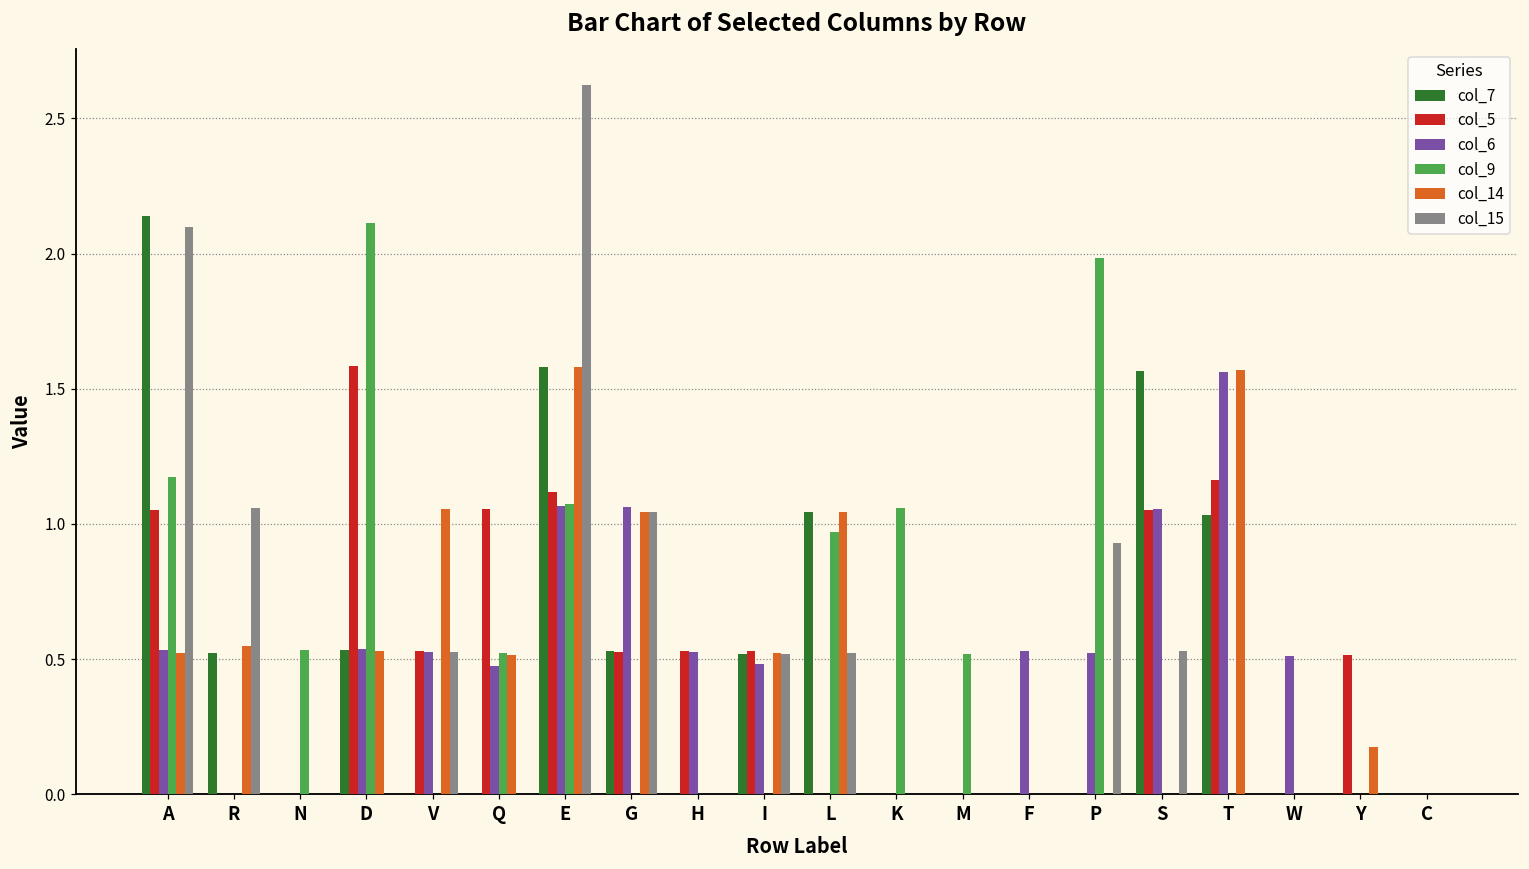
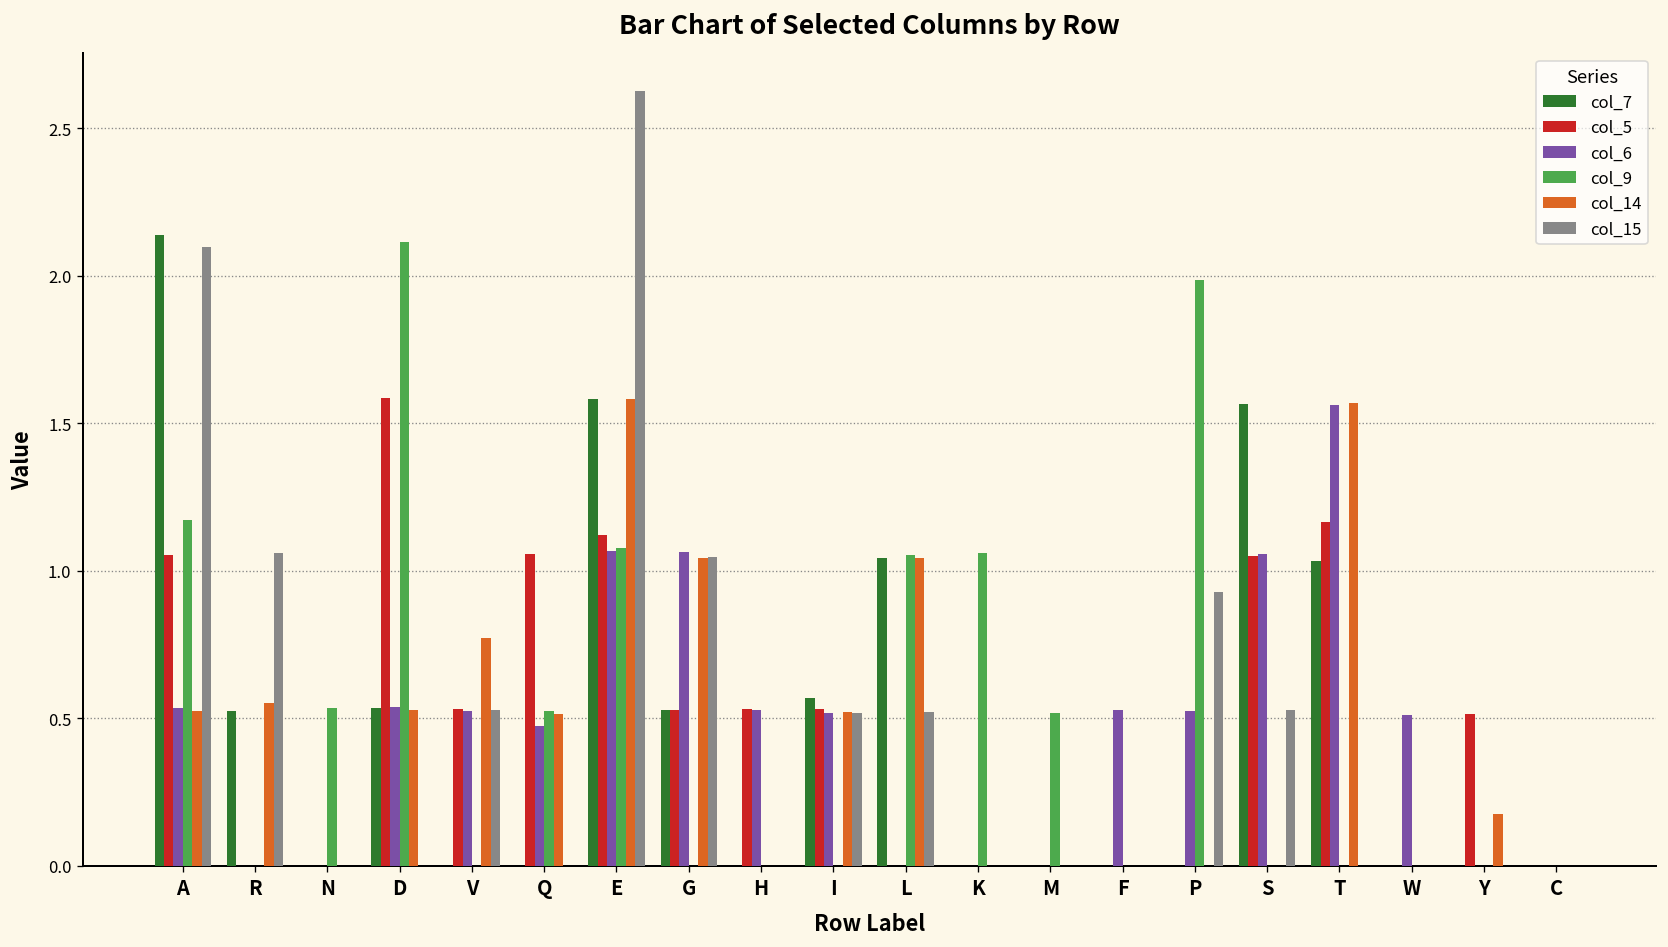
col_14, V: 1.06 -> 0.77
col_7, I: 0.52 -> 0.57
col_6, I: 0.48 -> 0.52
col_9, L: 0.97 -> 1.05
